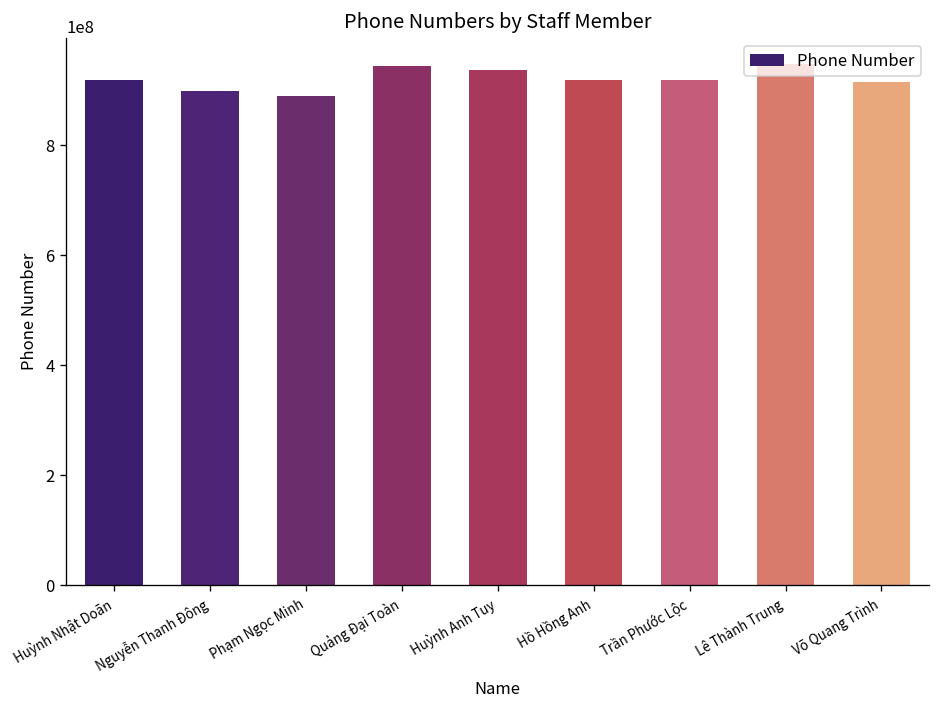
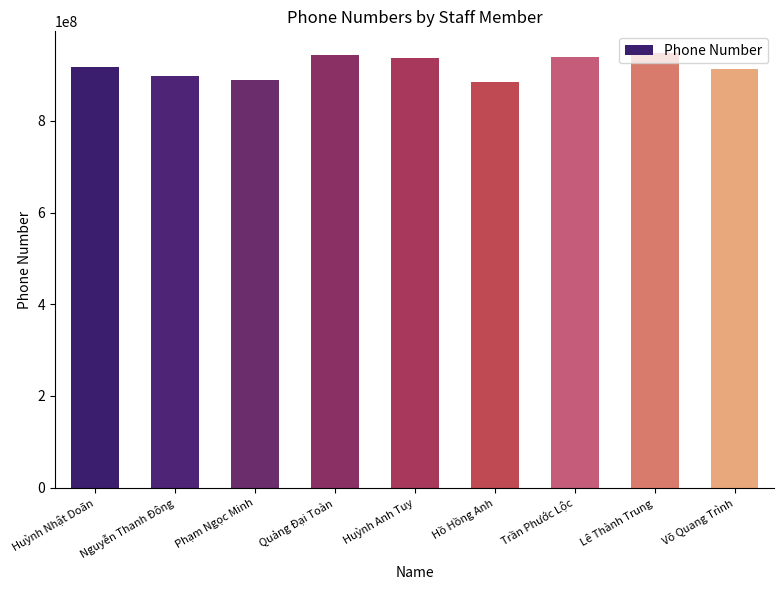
Hồ Hồng Anh: 920000000 -> 880000000
Trần Phước Lộc: 920000000 -> 940000000
